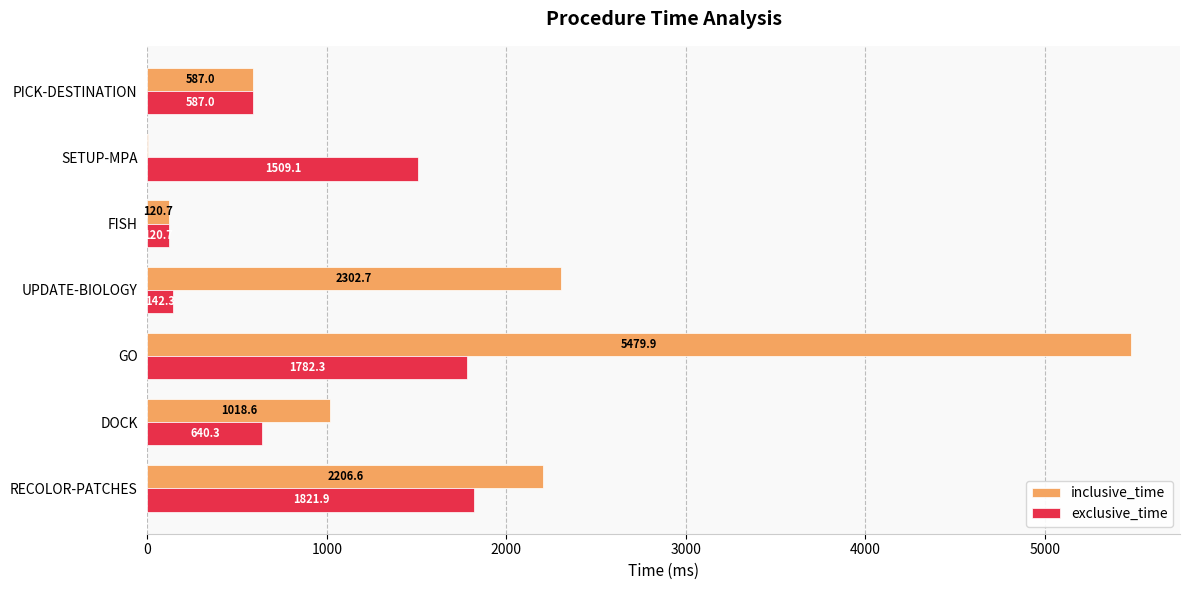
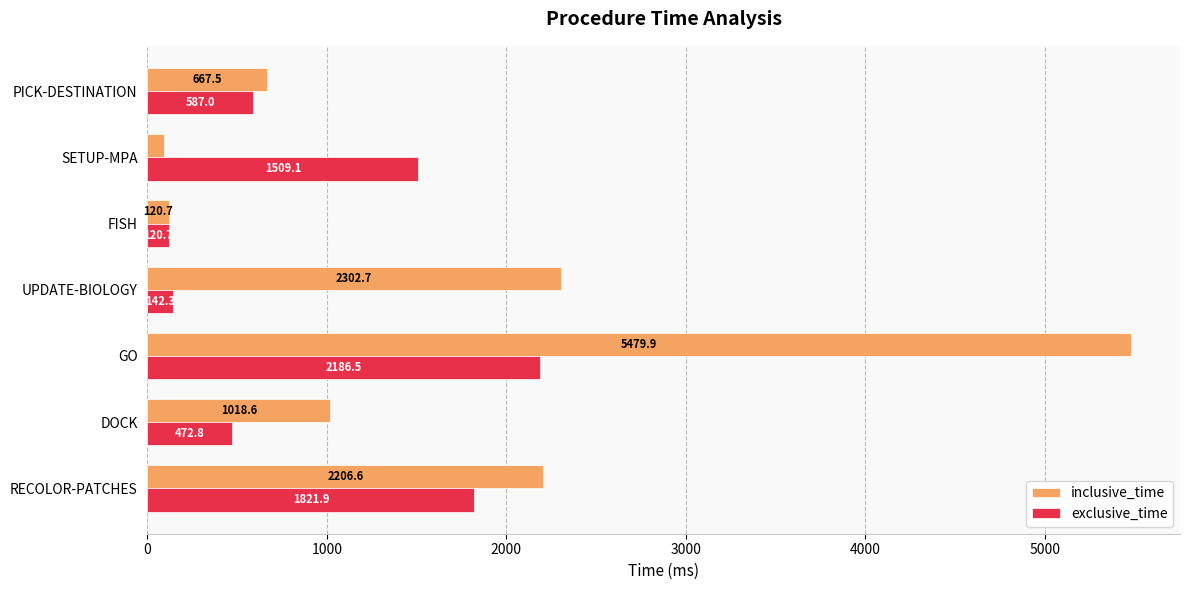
inclusive_time, PICK-DESTINATION: 587.0 -> 667.5
inclusive_time, SETUP-MPA: 0 -> 90
exclusive_time, GO: 1782.3 -> 2186.5
exclusive_time, DOCK: 640.3 -> 472.8
